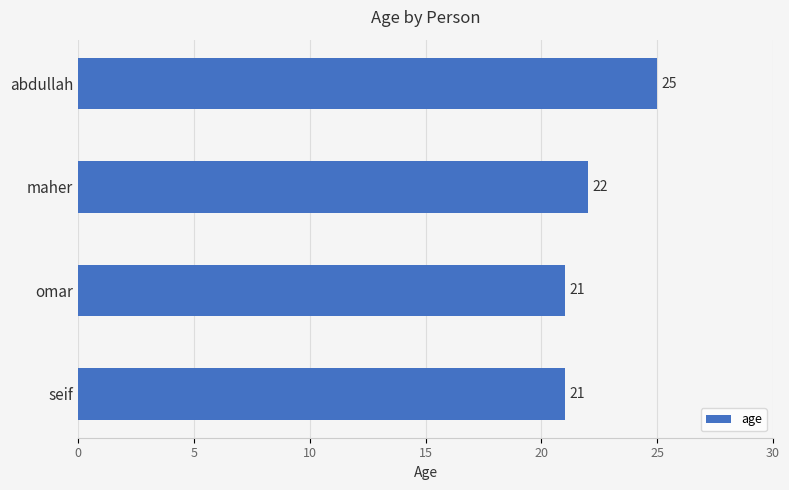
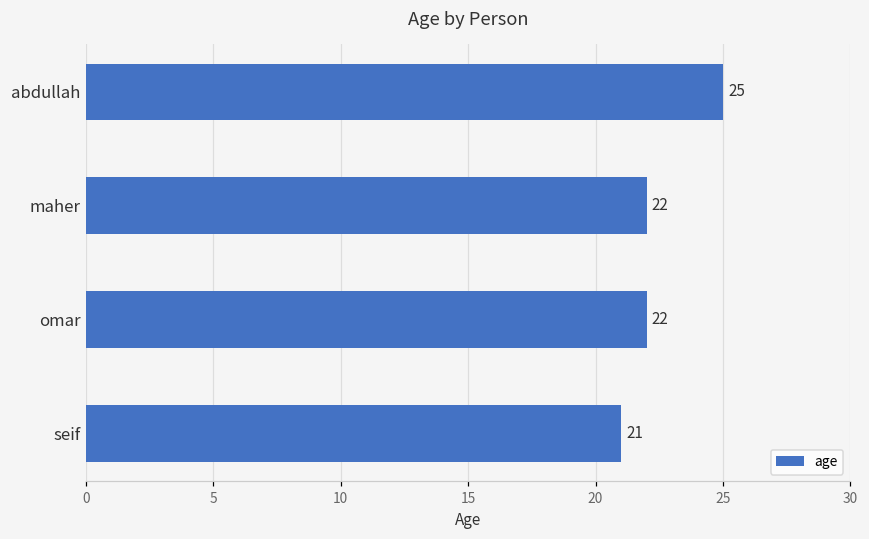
omar: 21 -> 22
